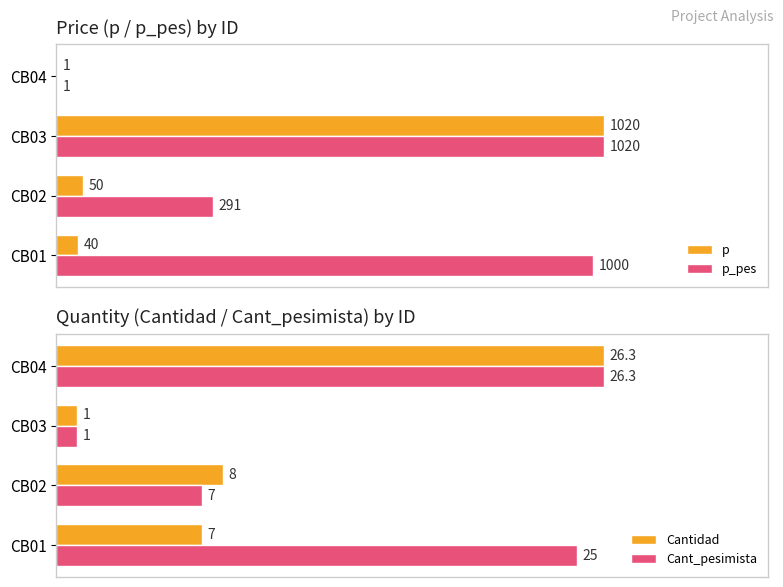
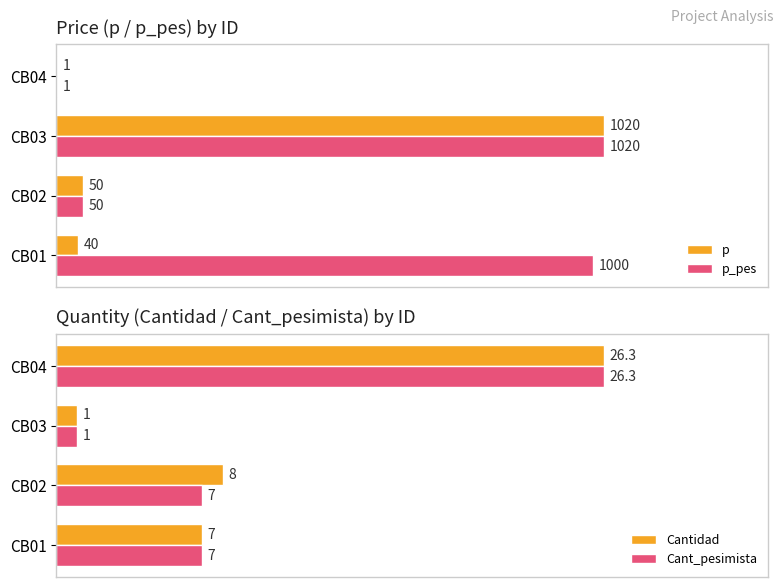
Price (p / p_pes) by ID, p_pes, CB02: 291 -> 50
Quantity (Cantidad / Cant_pesimista) by ID, Cant_pesimista, CB01: 25 -> 7
